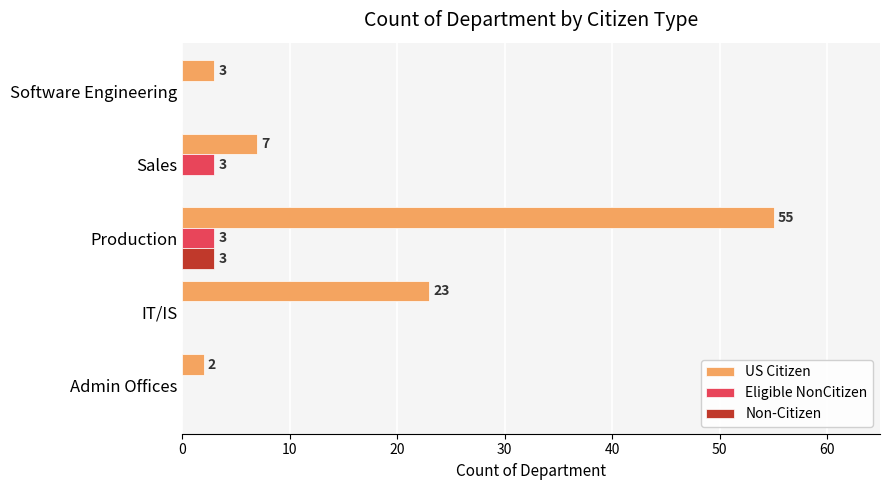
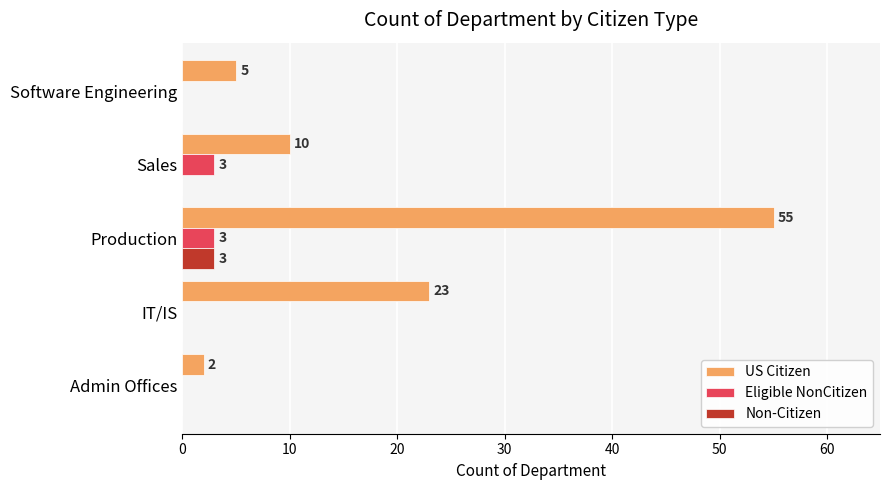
US Citizen, Software Engineering: 3 -> 5
US Citizen, Sales: 7 -> 10
